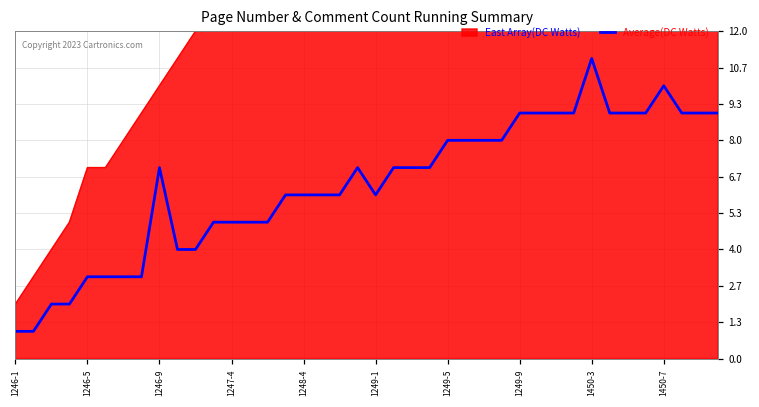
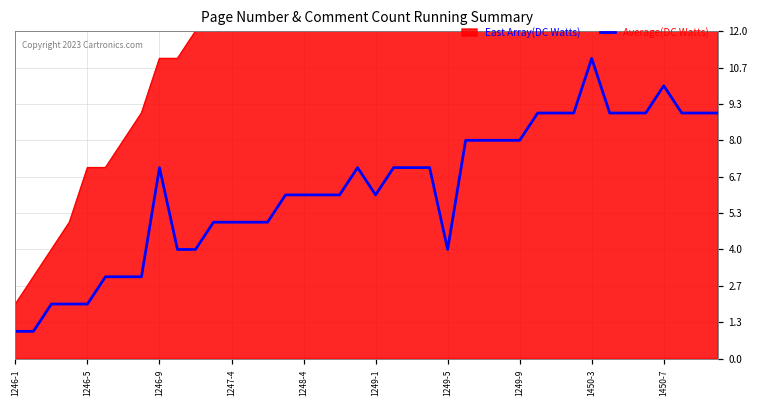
Average(DC Watts), 1246-5: 3 -> 2
East Array(DC Watts), 1246-9: 10 -> 11
Average(DC Watts), 1249-5: 8 -> 4
Average(DC Watts), 1249-9: 9 -> 8
